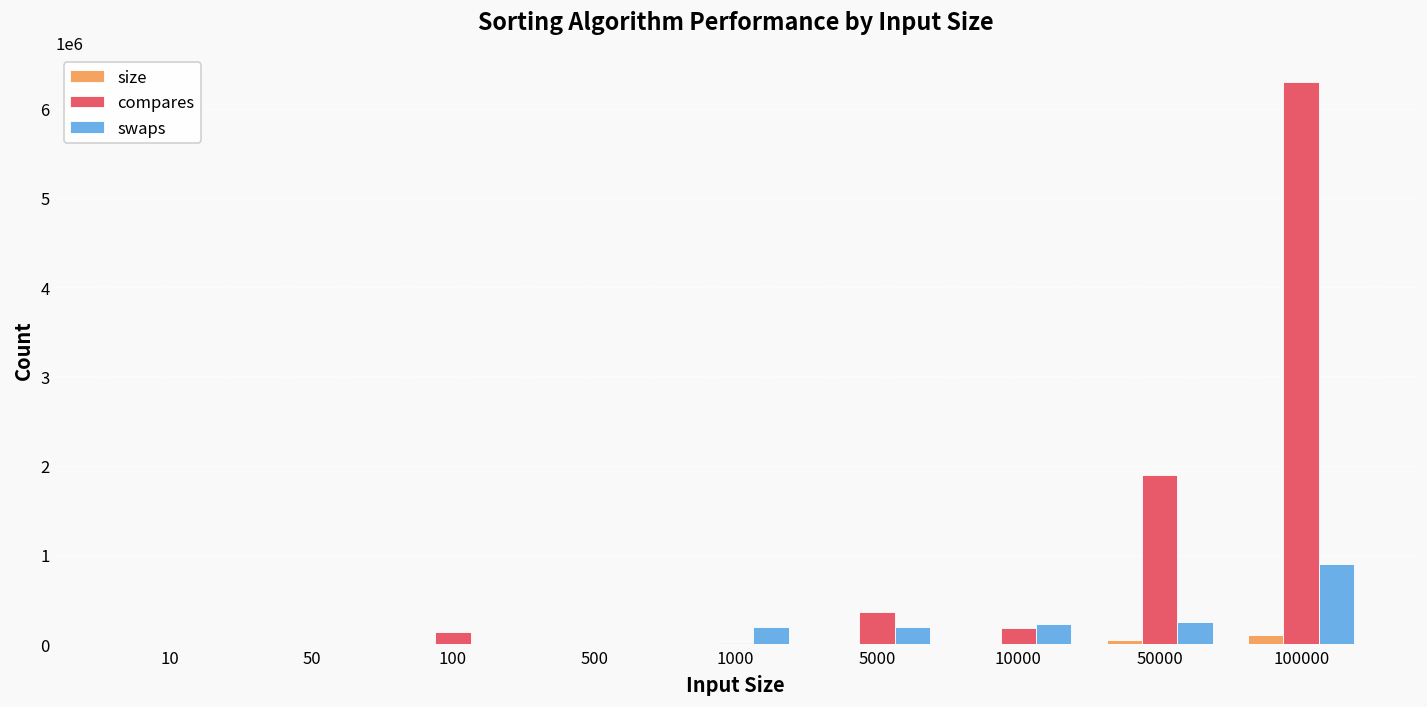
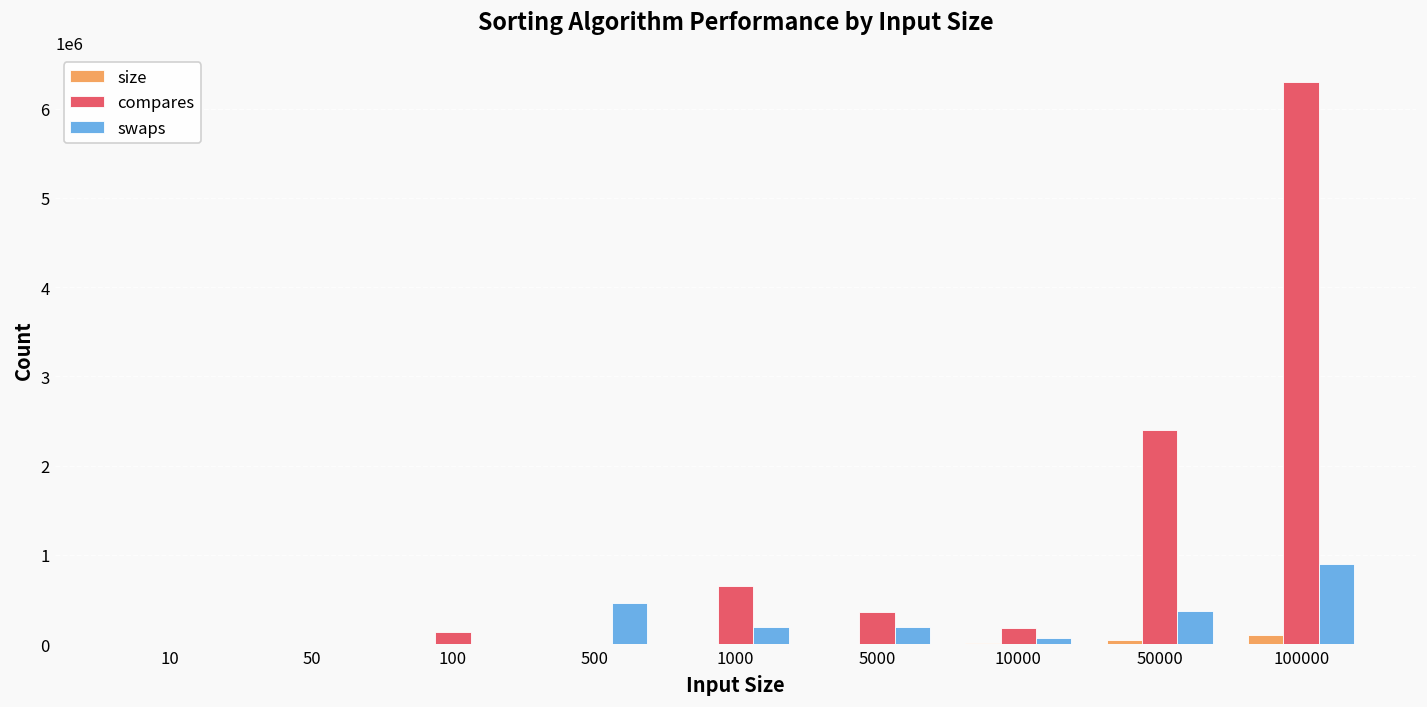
swaps, 500: 0 -> 500000
compares, 1000: 0 -> 700000
swaps, 10000: 200000 -> 100000
compares, 50000: 1900000 -> 2400000
swaps, 50000: 300000 -> 400000
